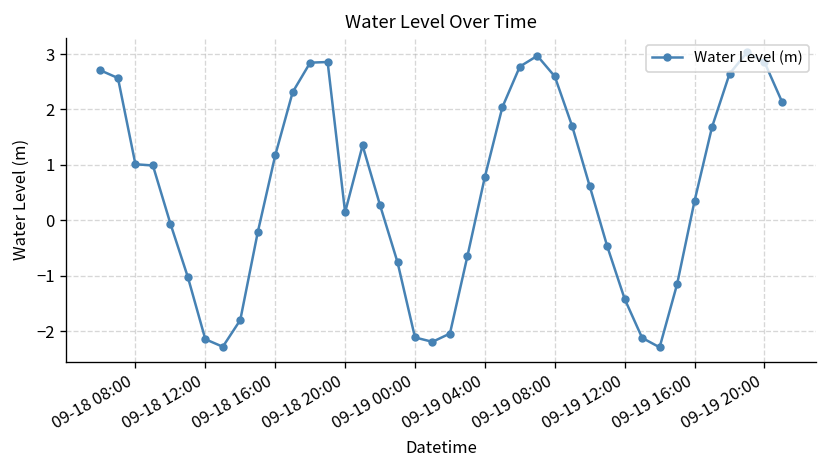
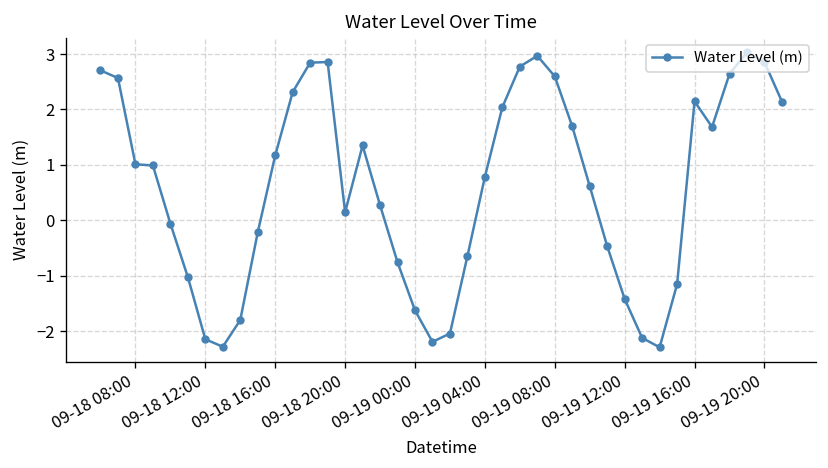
09-19 00:00: -2.1 -> -1.6
09-19 16:00: 0.4 -> 2.1
